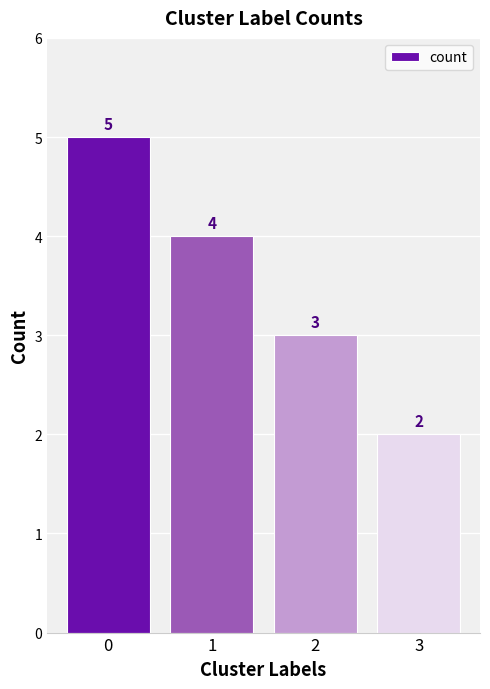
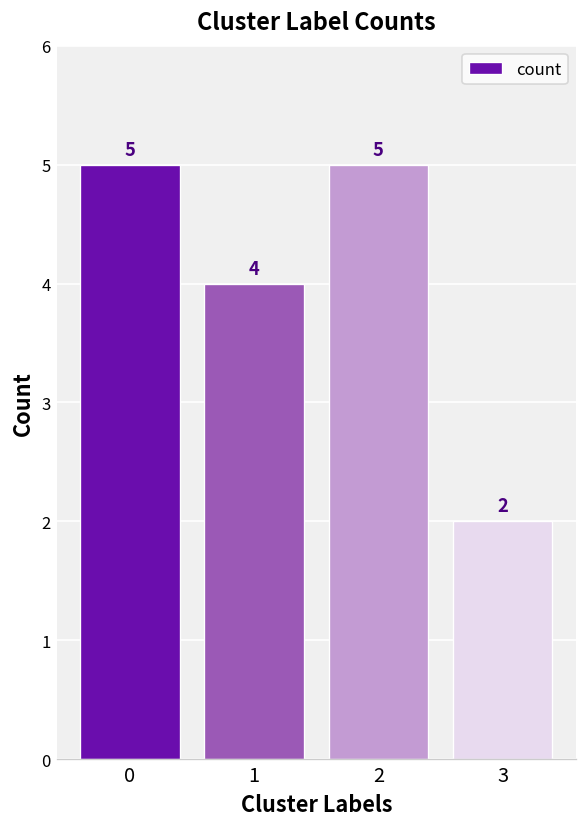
2: 3 -> 5
